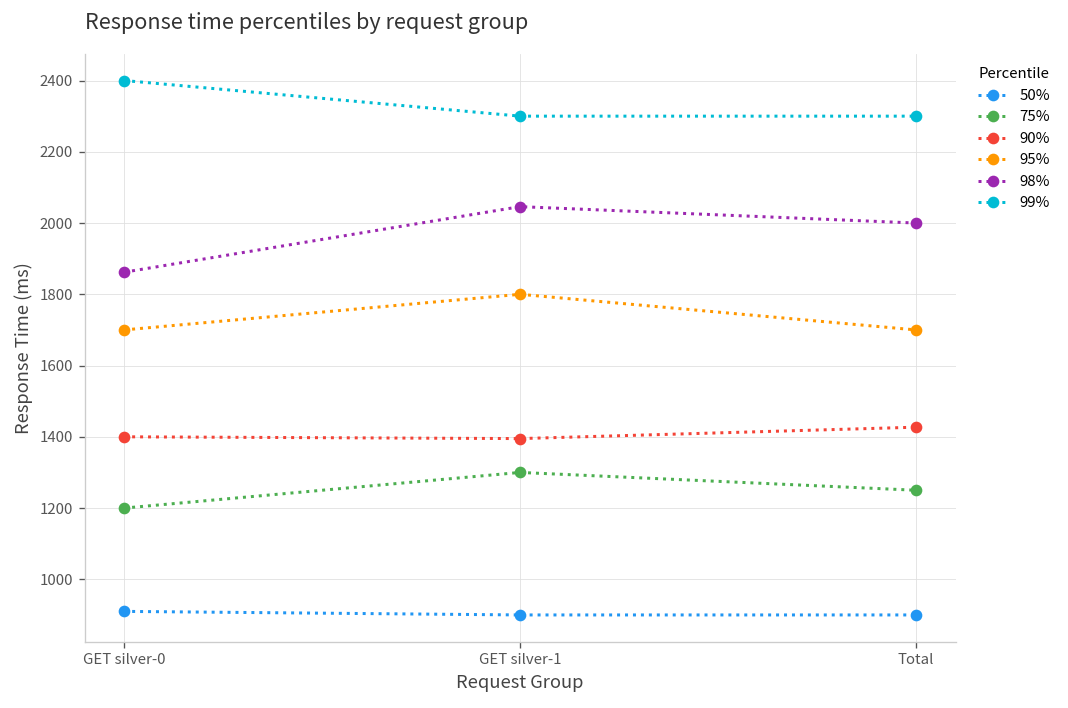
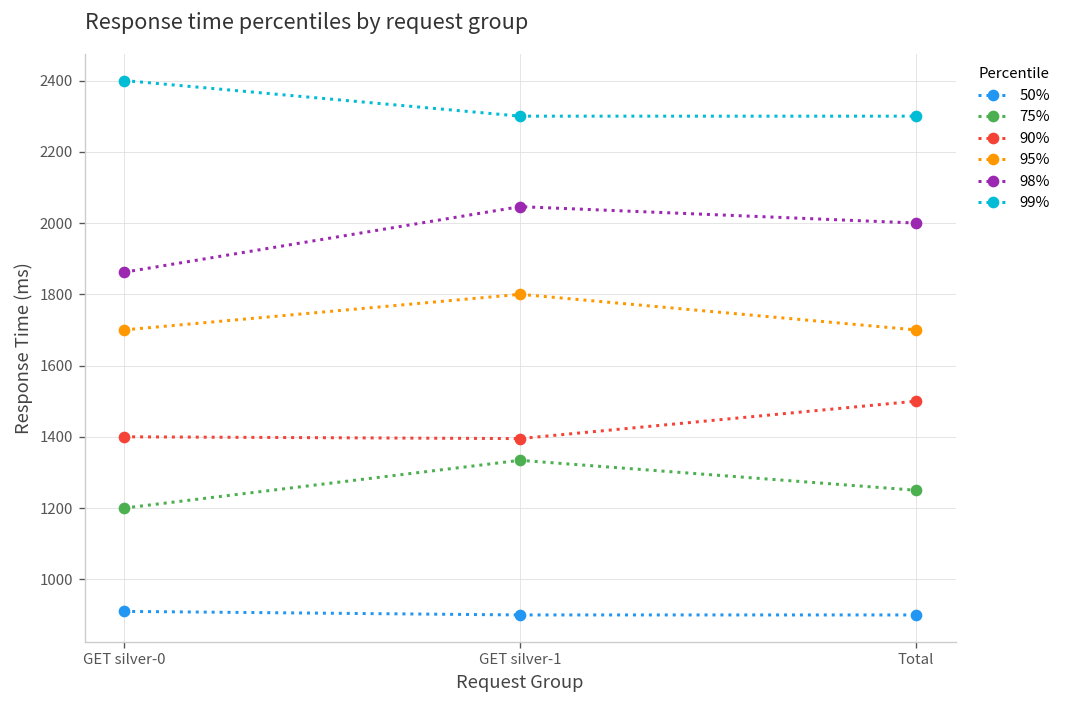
75%, GET silver-1: 1300 -> 1330
90%, Total: 1430 -> 1500
